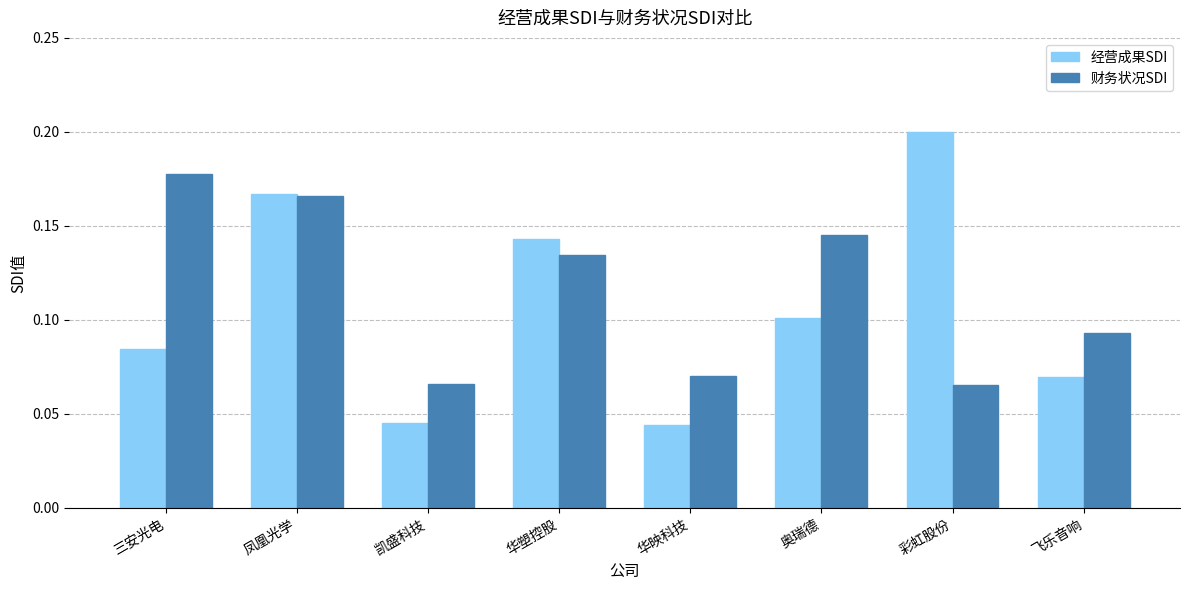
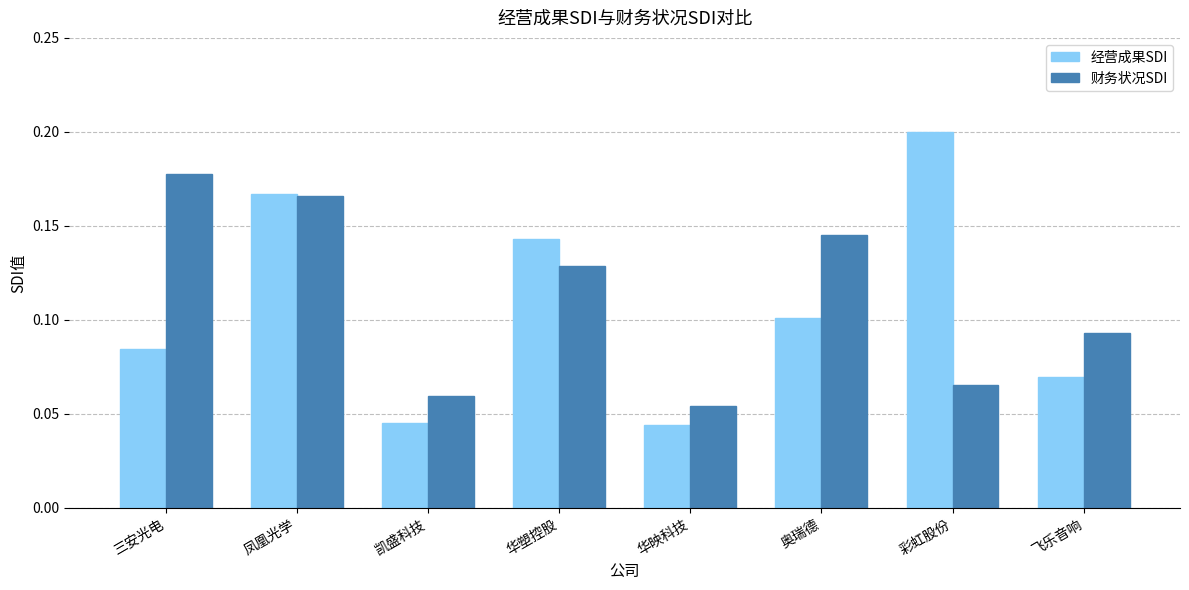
财务状况SDI, 凯盛科技: 0.066 -> 0.060
财务状况SDI, 华塑控股: 0.134 -> 0.129
财务状况SDI, 华映科技: 0.070 -> 0.054
